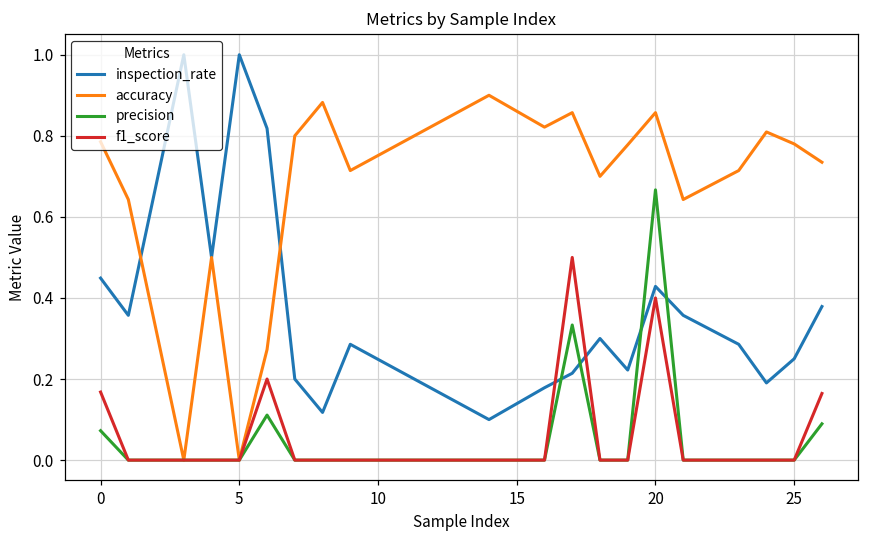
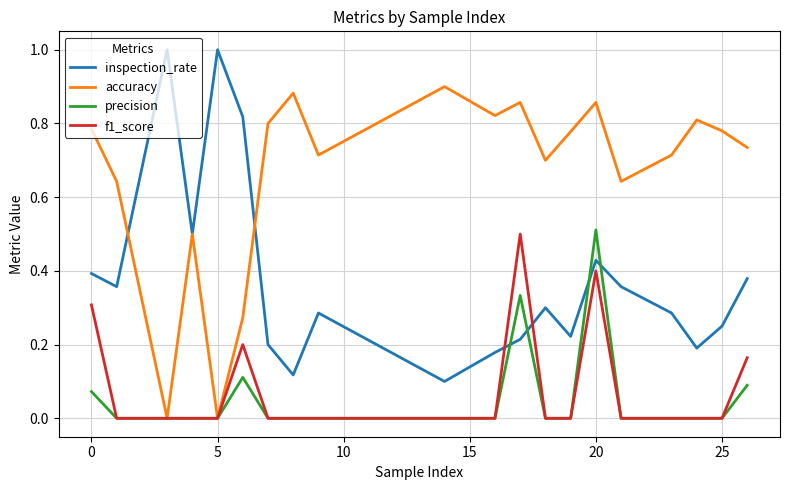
inspection_rate, 0: 0.45 -> 0.39
f1_score, 0: 0.17 -> 0.31
precision, 20: 0.67 -> 0.51
